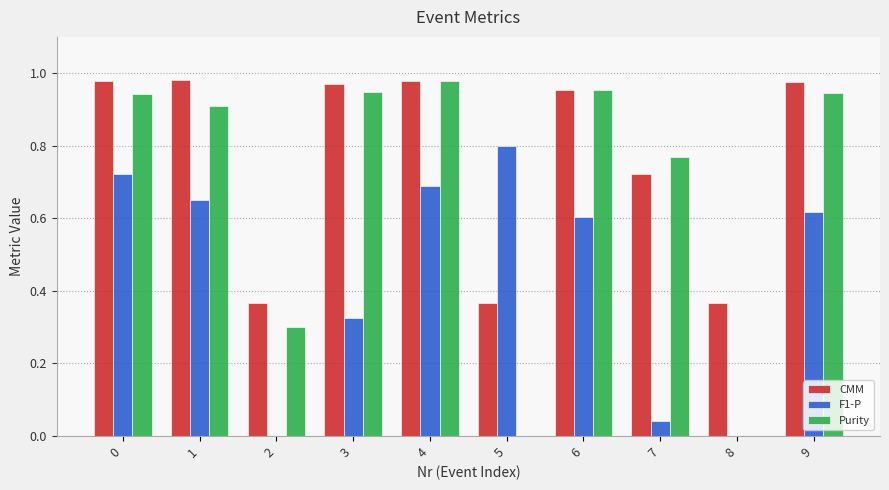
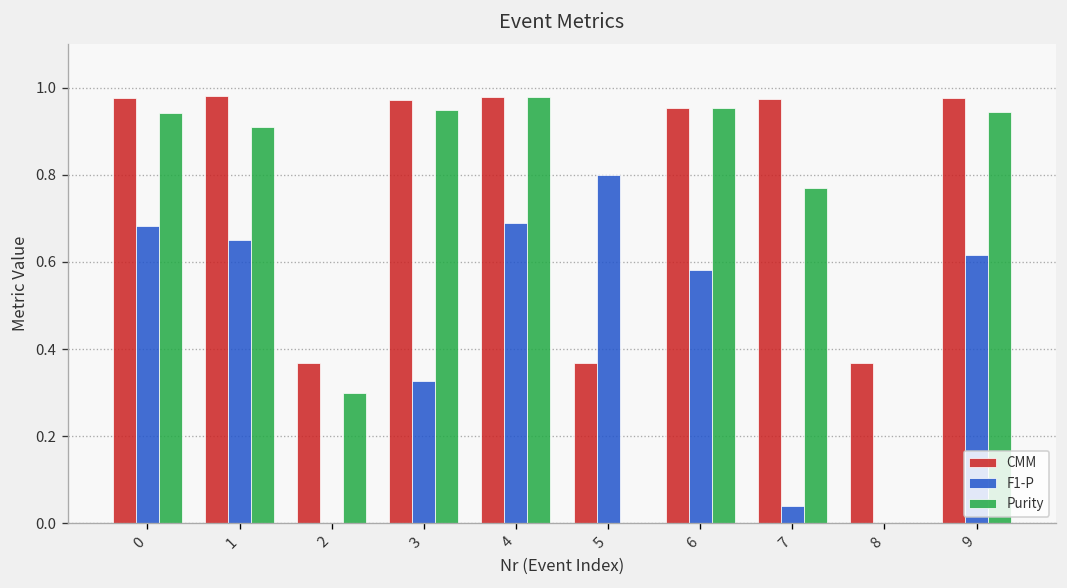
F1-P, 0: 0.72 -> 0.68
F1-P, 6: 0.60 -> 0.58
CMM, 7: 0.72 -> 0.97
